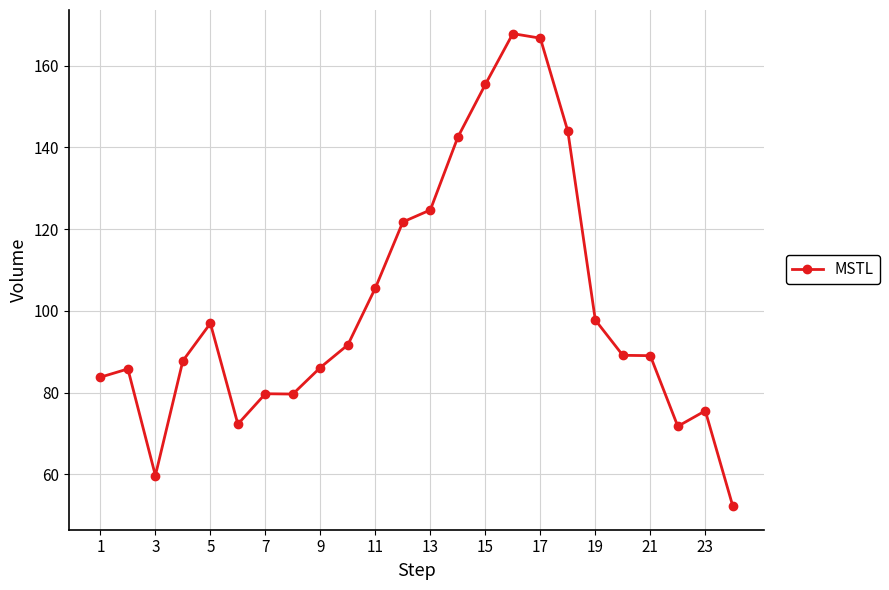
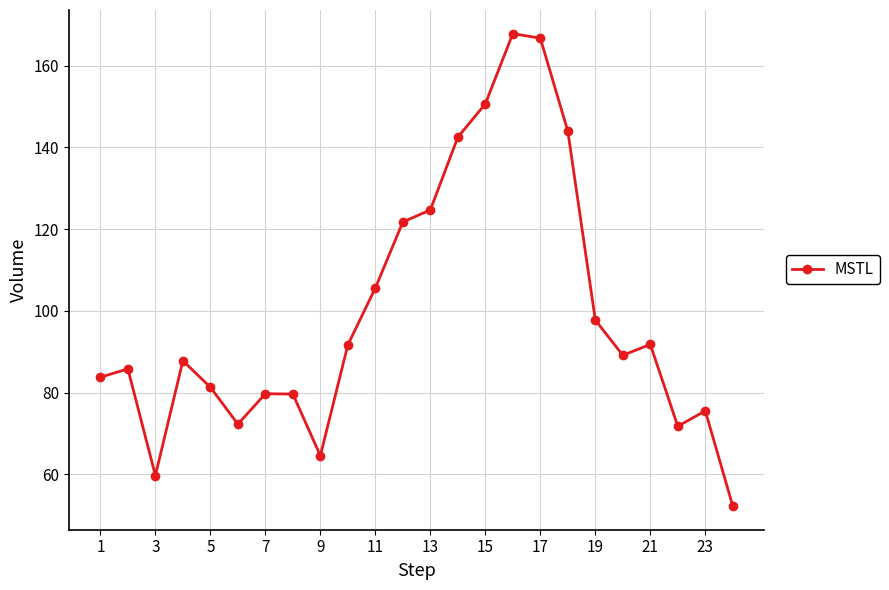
5: 97 -> 81
9: 86 -> 65
15: 155 -> 151
21: 89 -> 92
